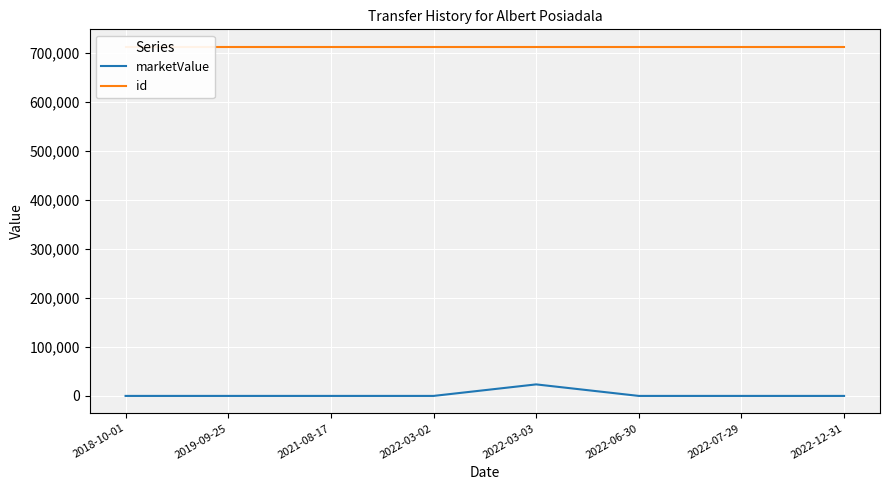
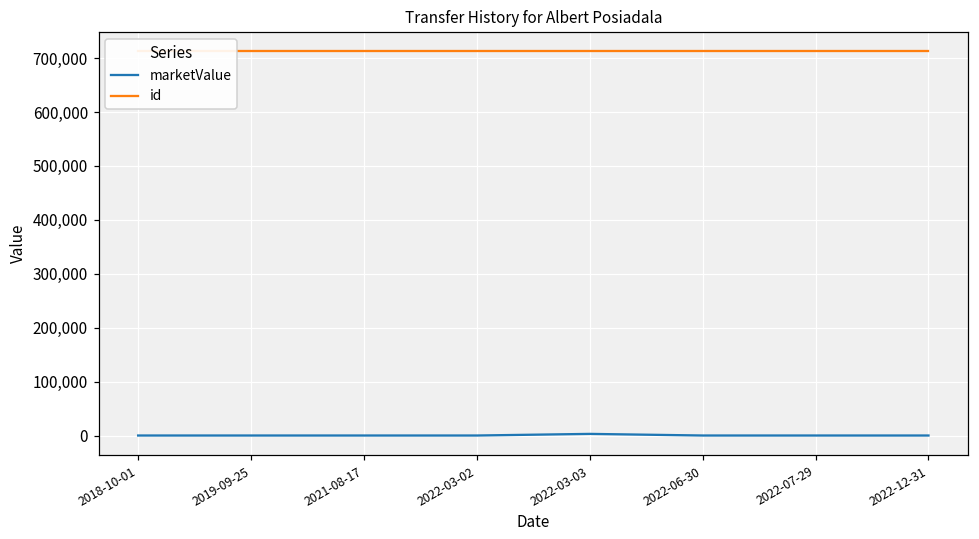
marketValue, 2022-03-03: 20,000 -> 0
